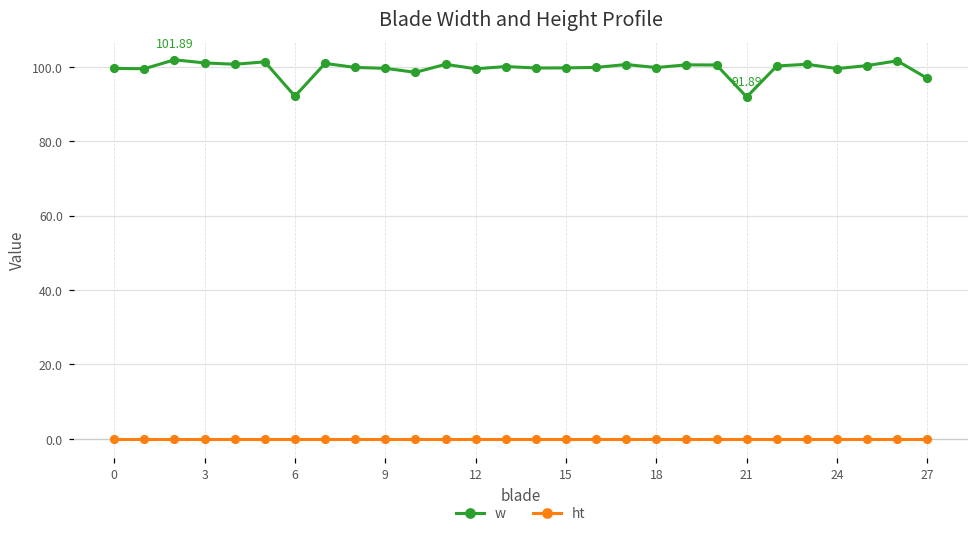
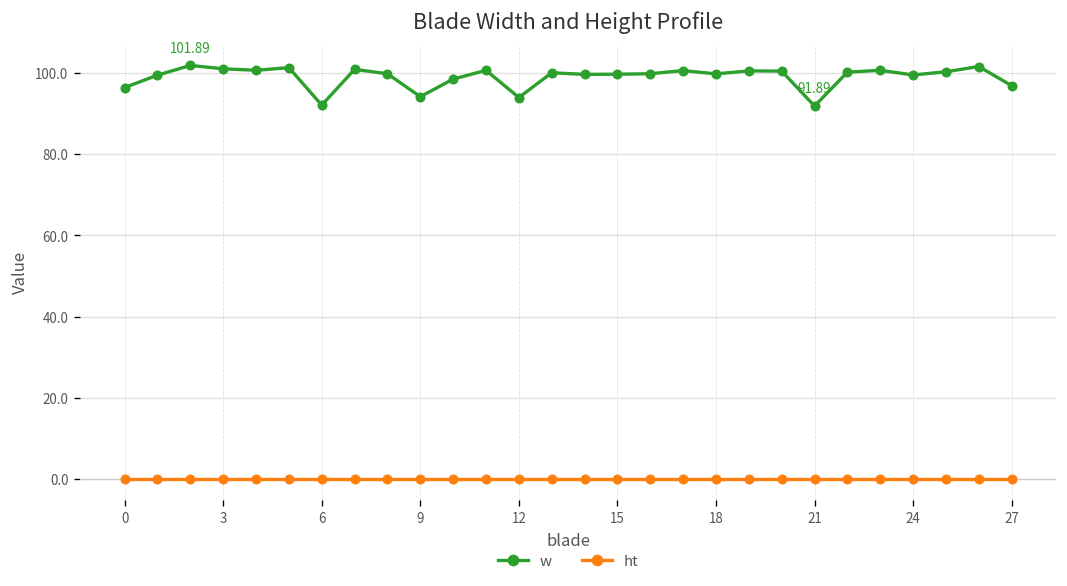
w, 0: 100 -> 96
w, 9: 100 -> 94
w, 12: 99 -> 94
